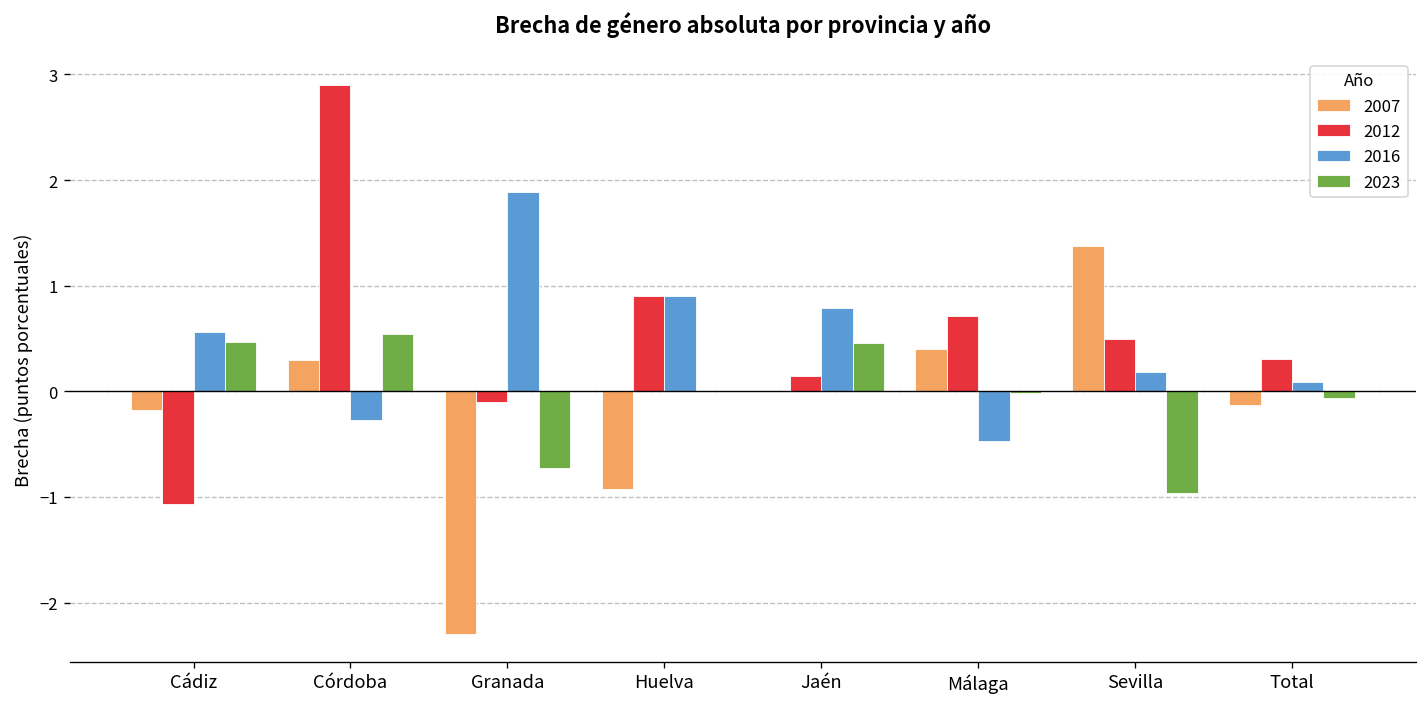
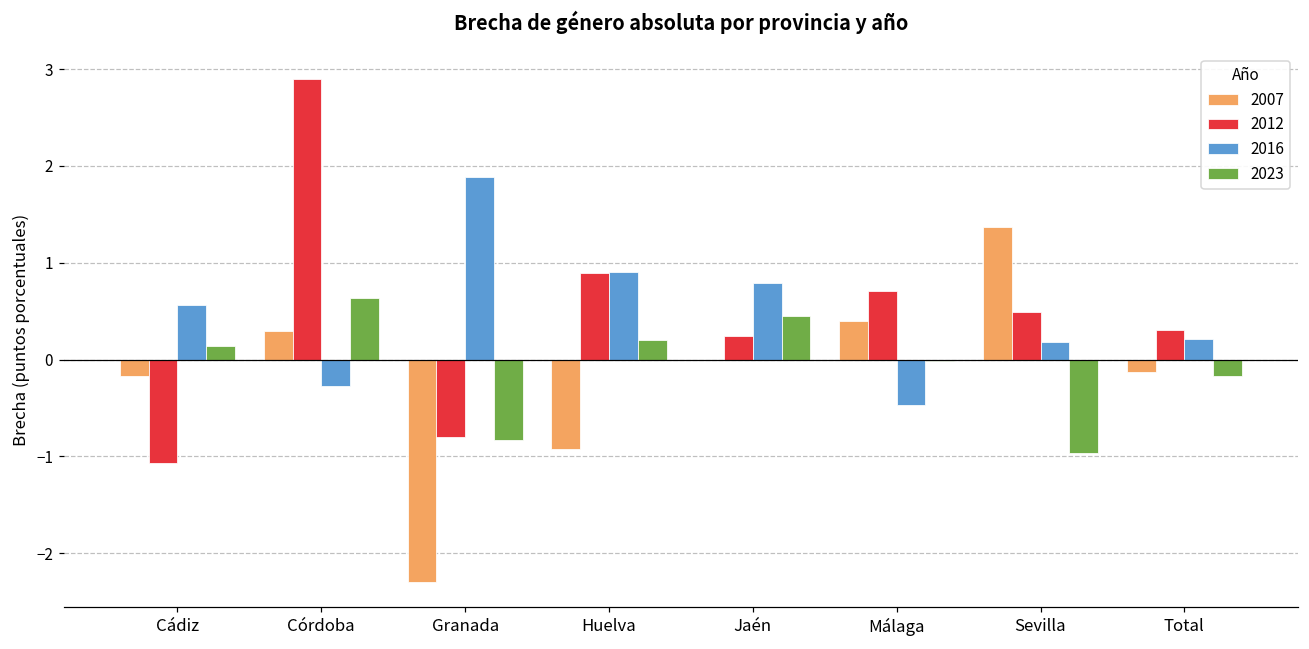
2023, Cádiz: 0.5 -> 0.1
2023, Córdoba: 0.5 -> 0.6
2012, Granada: -0.1 -> -0.8
2023, Granada: -0.7 -> -0.8
2023, Huelva: 0.0 -> 0.2
2012, Jaén: 0.1 -> 0.2
2016, Total: 0.1 -> 0.2
2023, Total: -0.1 -> -0.2
